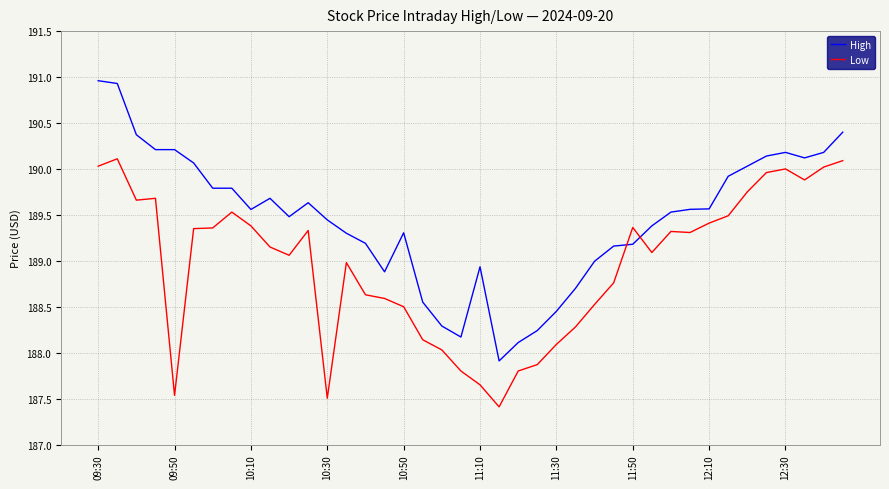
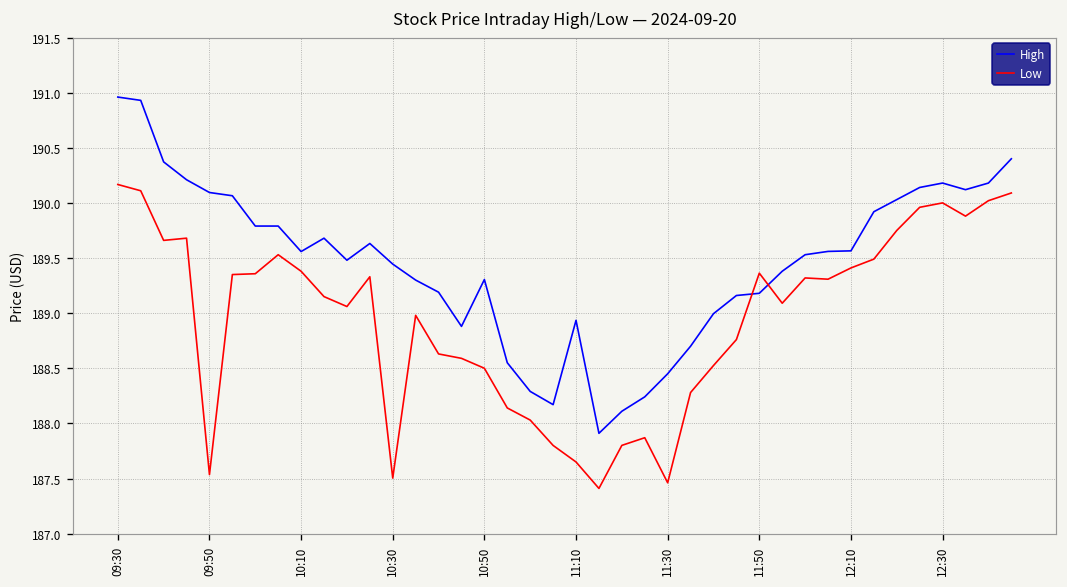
Low, 09:30: 190.0 -> 190.2
High, 09:50: 190.2 -> 190.1
Low, 11:30: 188.1 -> 187.5
